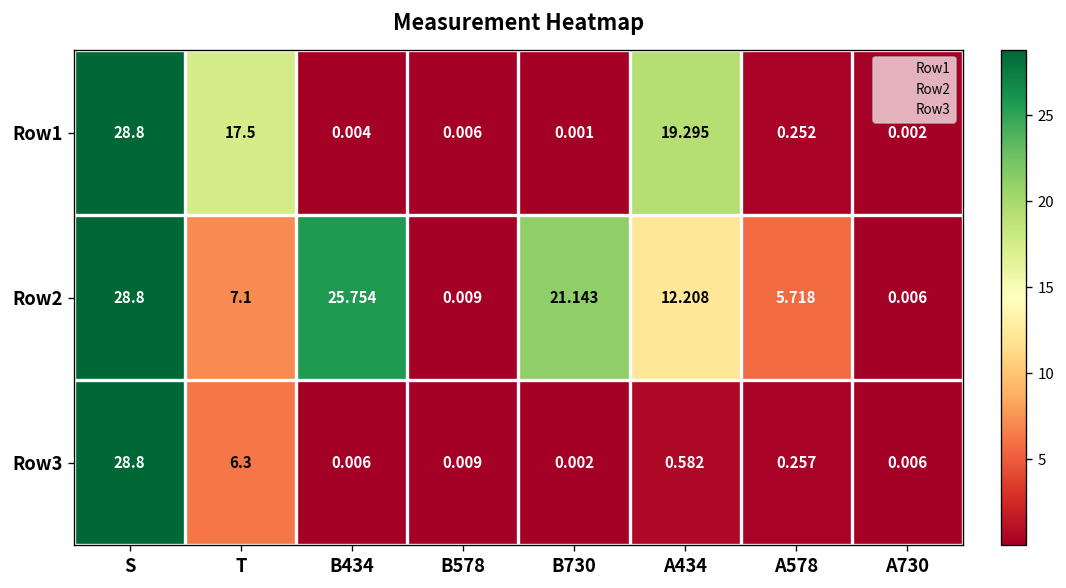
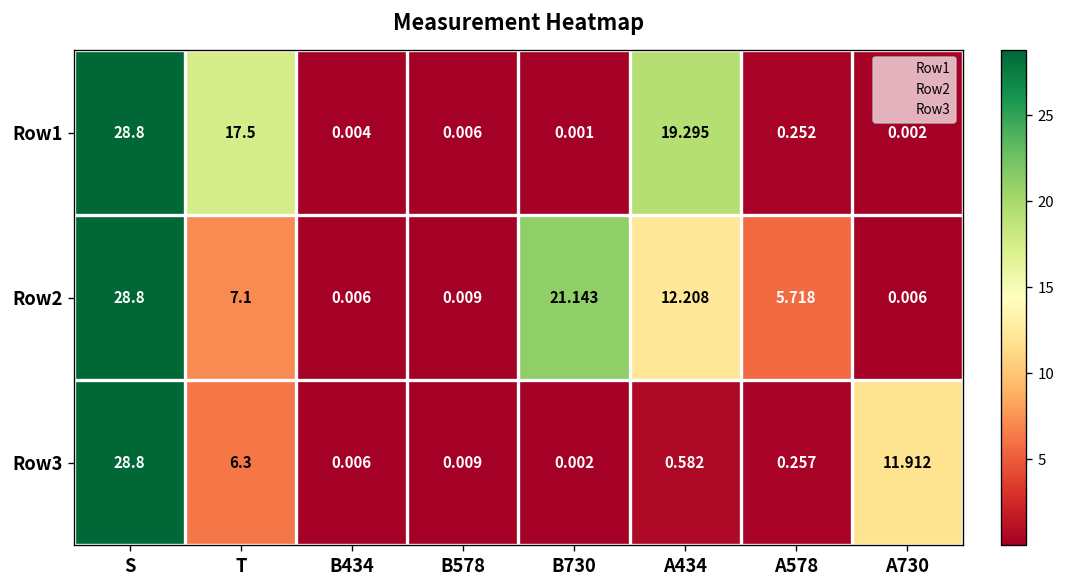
Row2, B434: 25.754 -> 0.006
Row3, A730: 0.006 -> 11.912
